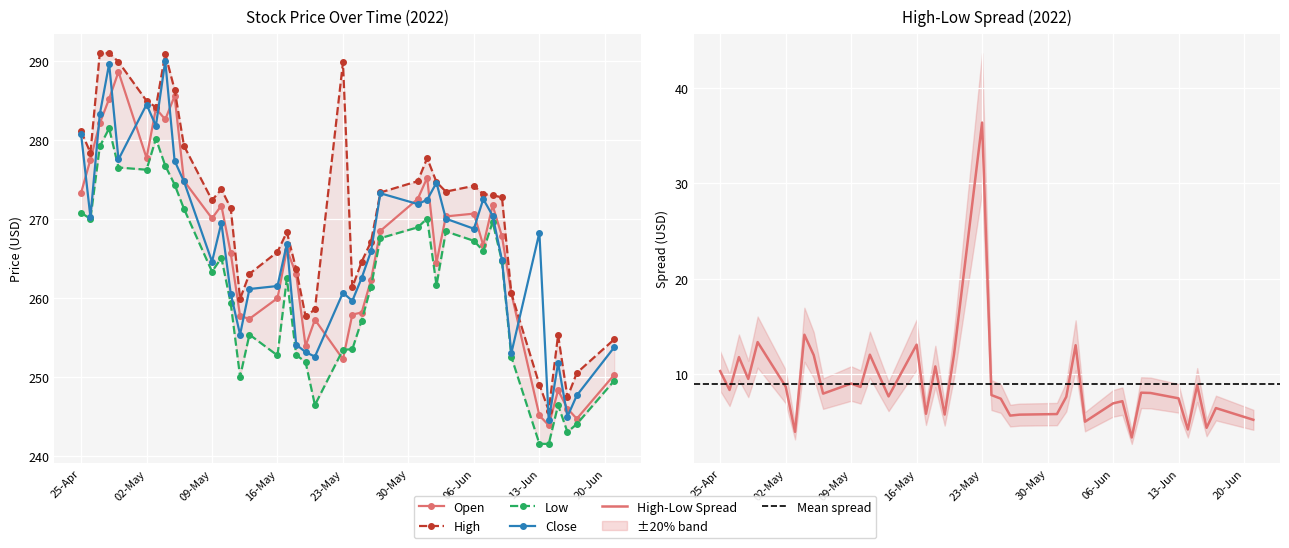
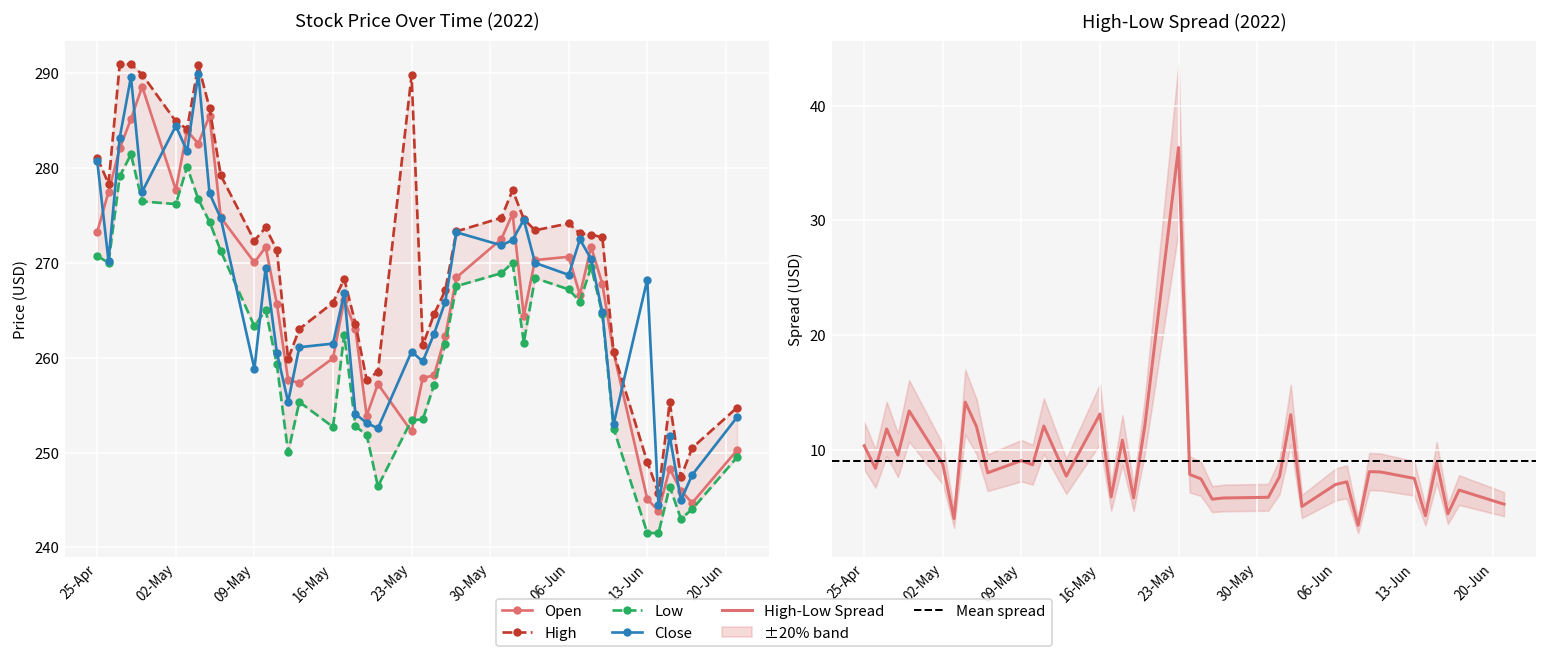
Stock Price Over Time (2022), Close, 09-May: 265 -> 259
